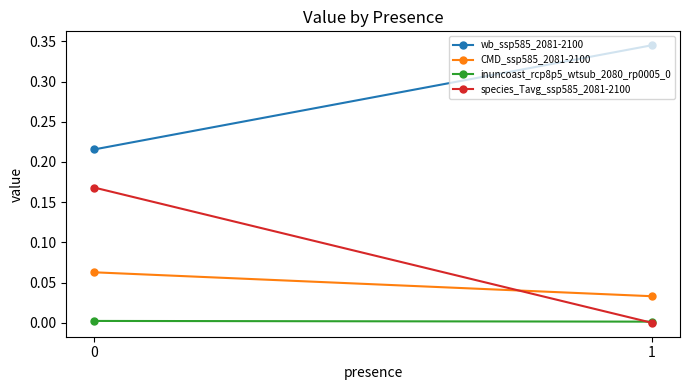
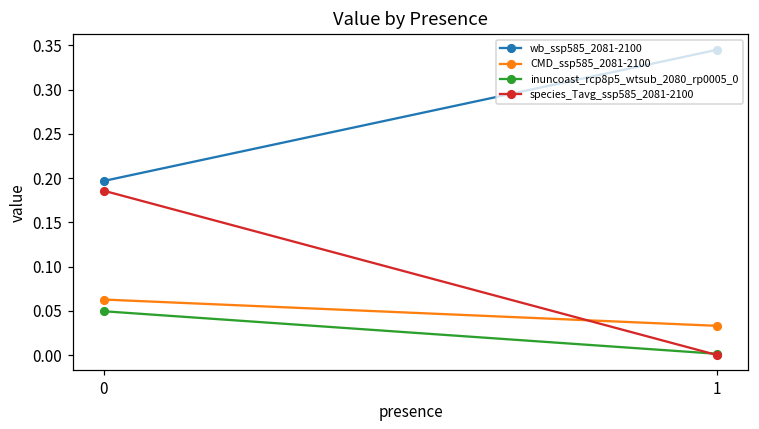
wb_ssp585_2081-2100, 0: 0.22 -> 0.20
inuncoast_rcp8p5_wtsub_2080_rp0005_0, 0: 0.00 -> 0.05
species_Tavg_ssp585_2081-2100, 0: 0.17 -> 0.19
